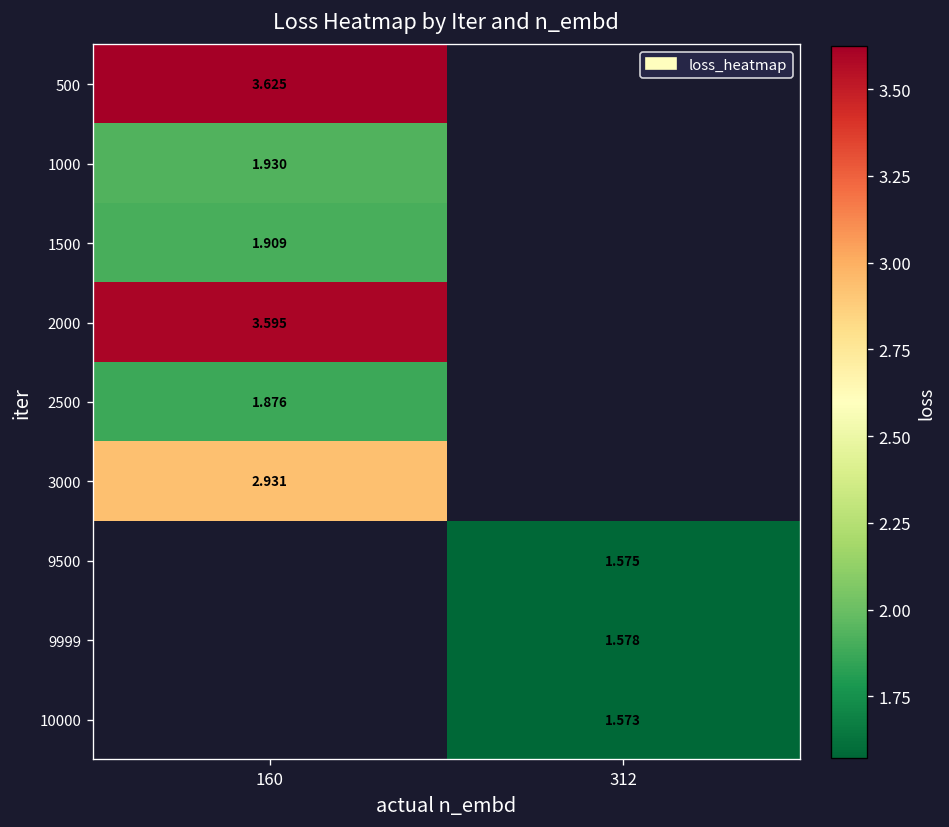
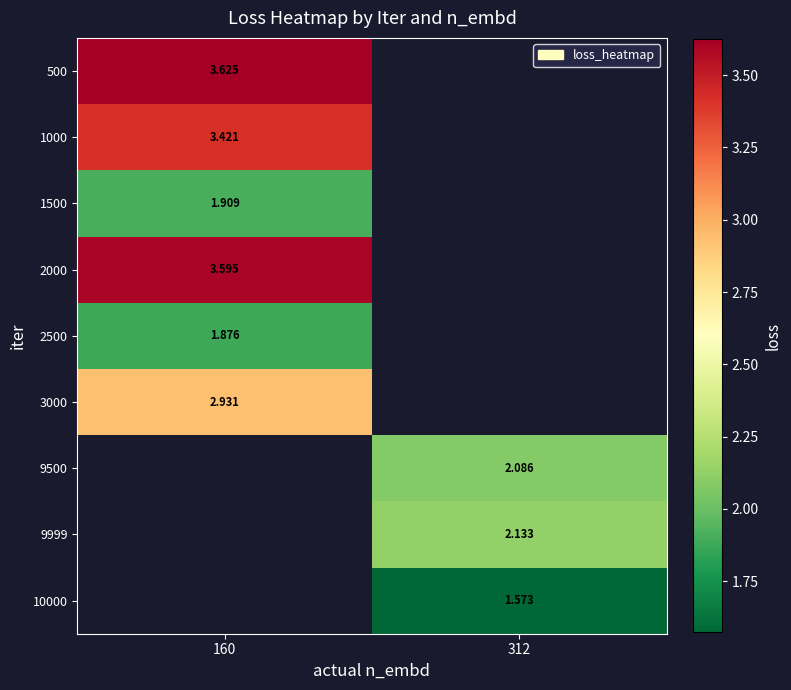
1000, 160: 1.930 -> 3.421
9500, 312: 1.575 -> 2.086
9999, 312: 1.578 -> 2.133
